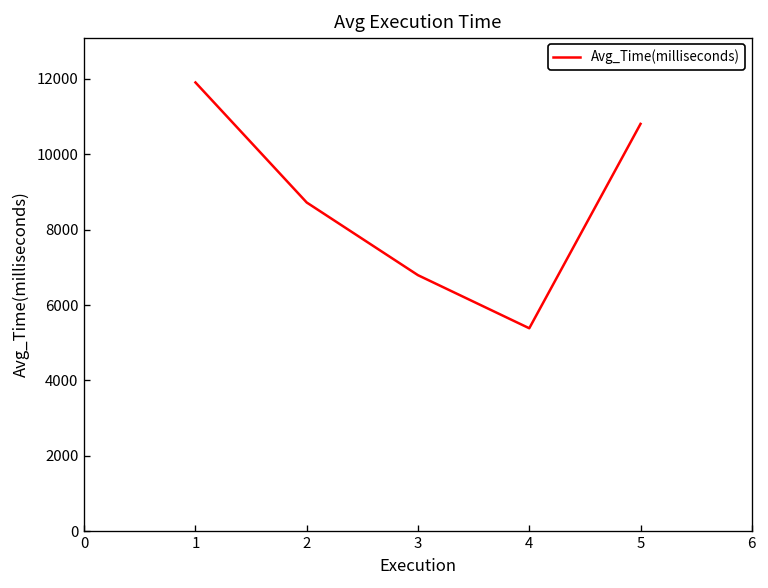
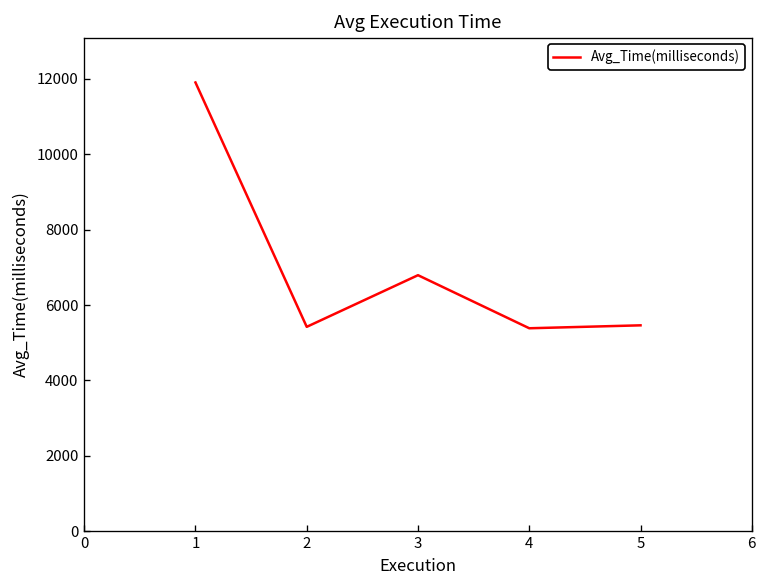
2: 8700 -> 5400
5: 10800 -> 5500
